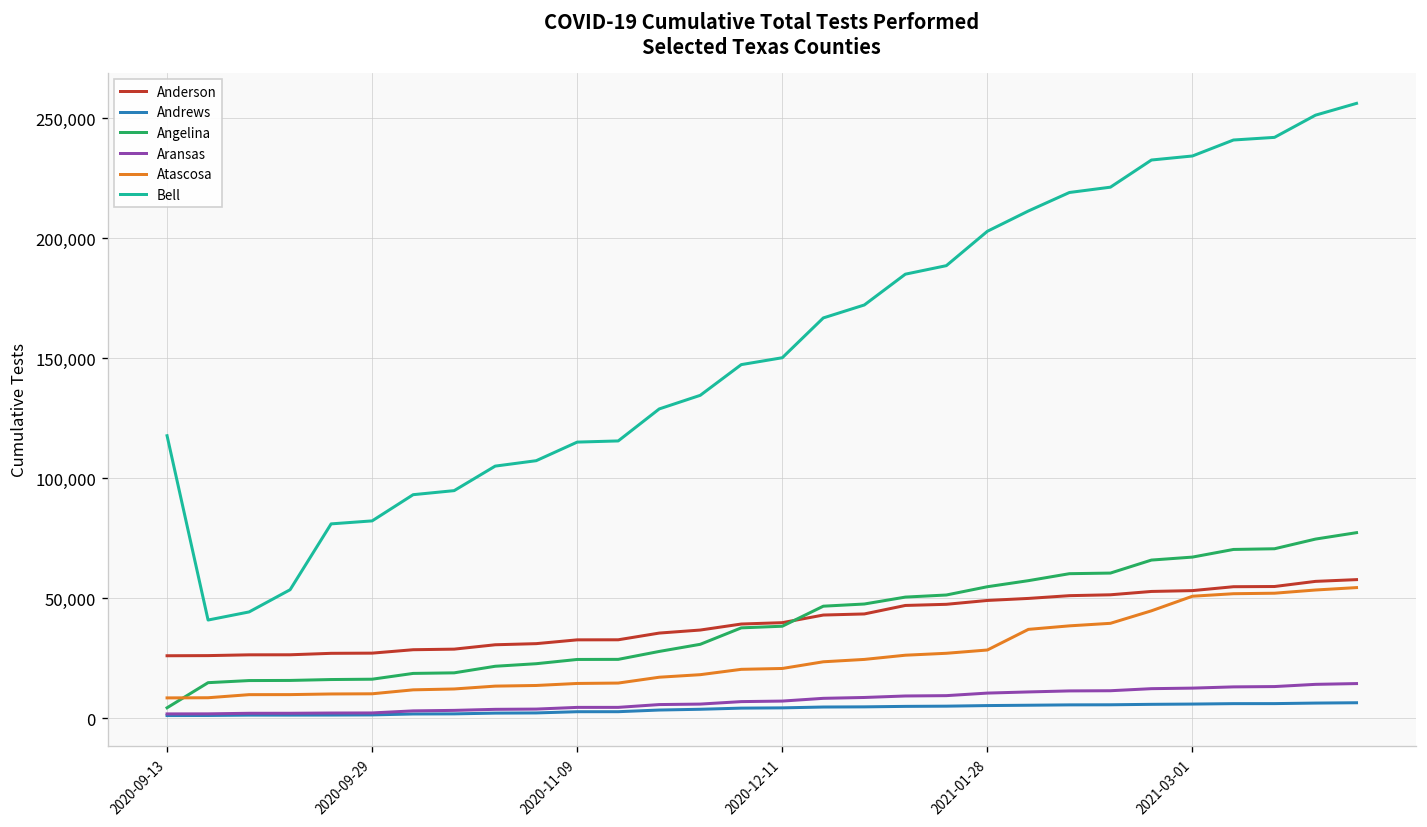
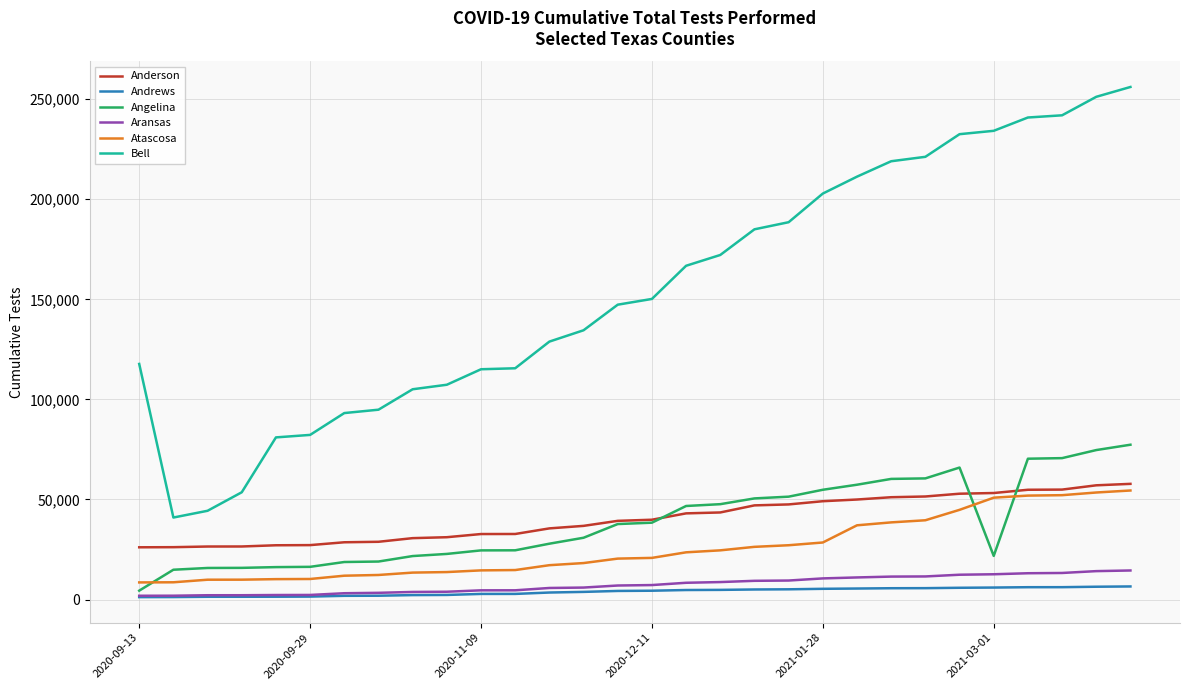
Angelina, 2021-03-01: 67,000 -> 22,000
